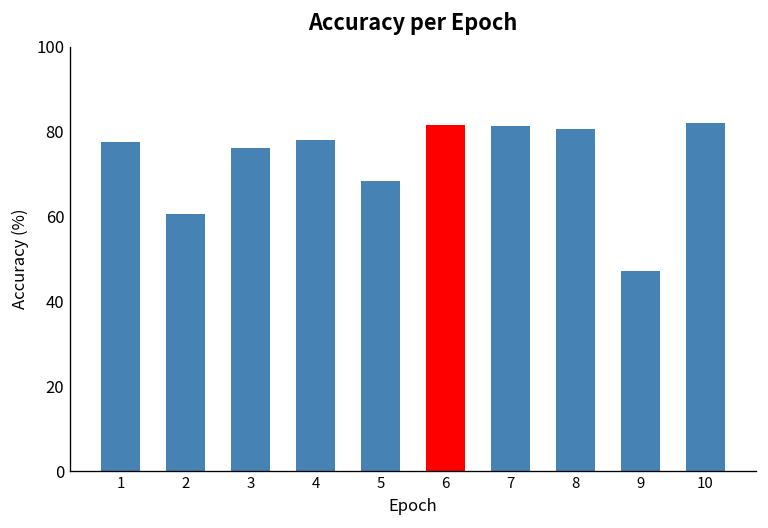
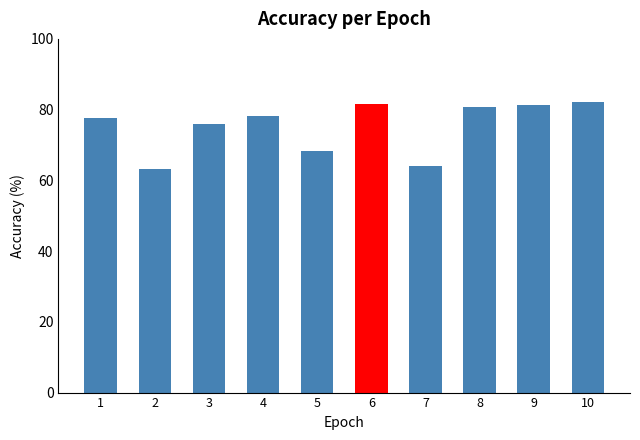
2: 61 -> 63
7: 81 -> 64
9: 47 -> 81
